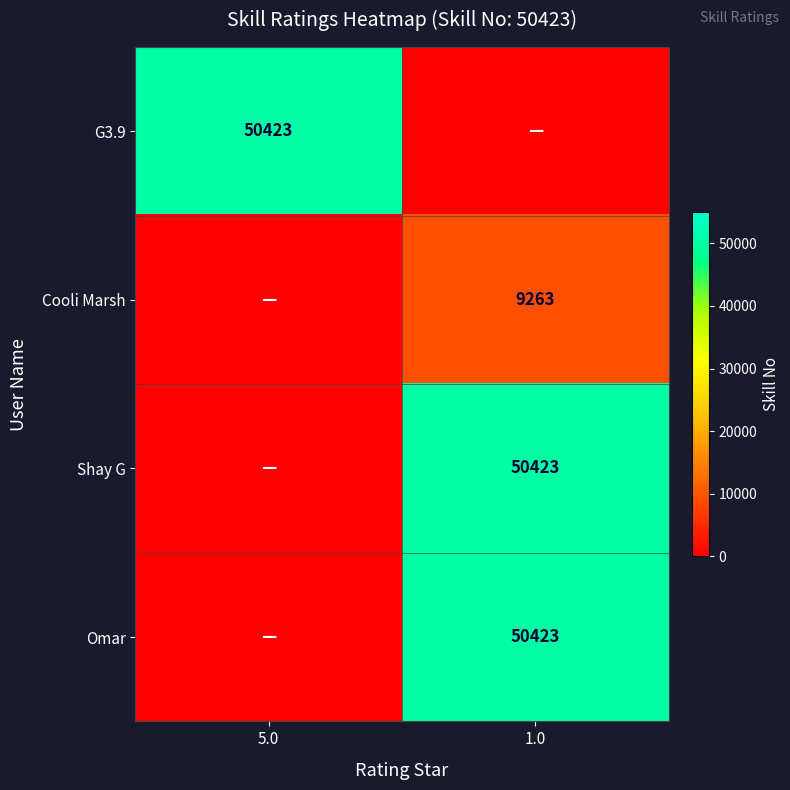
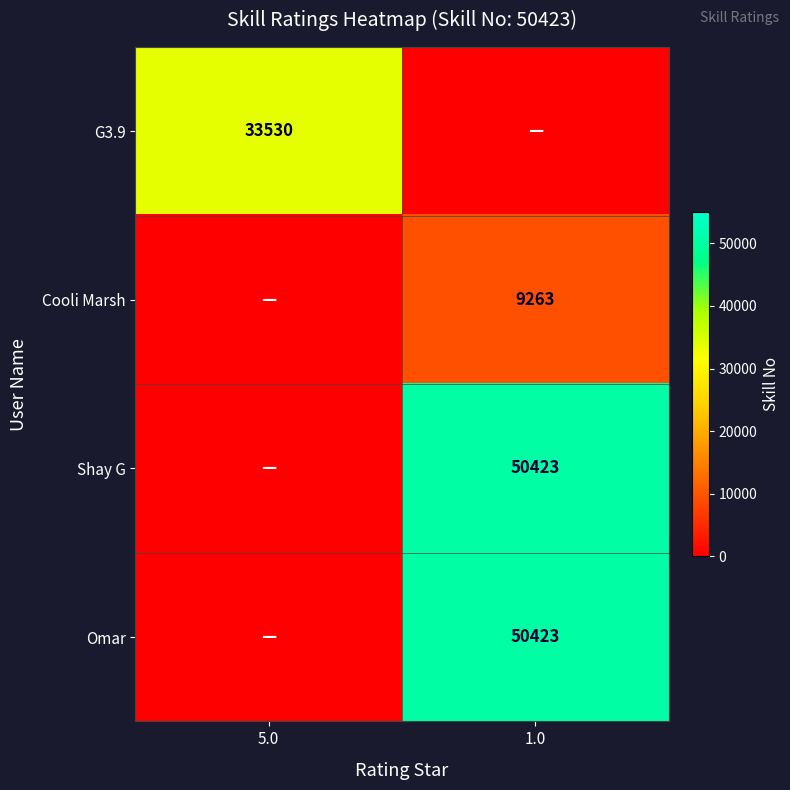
G3.9, 5.0: 50423 -> 33530
